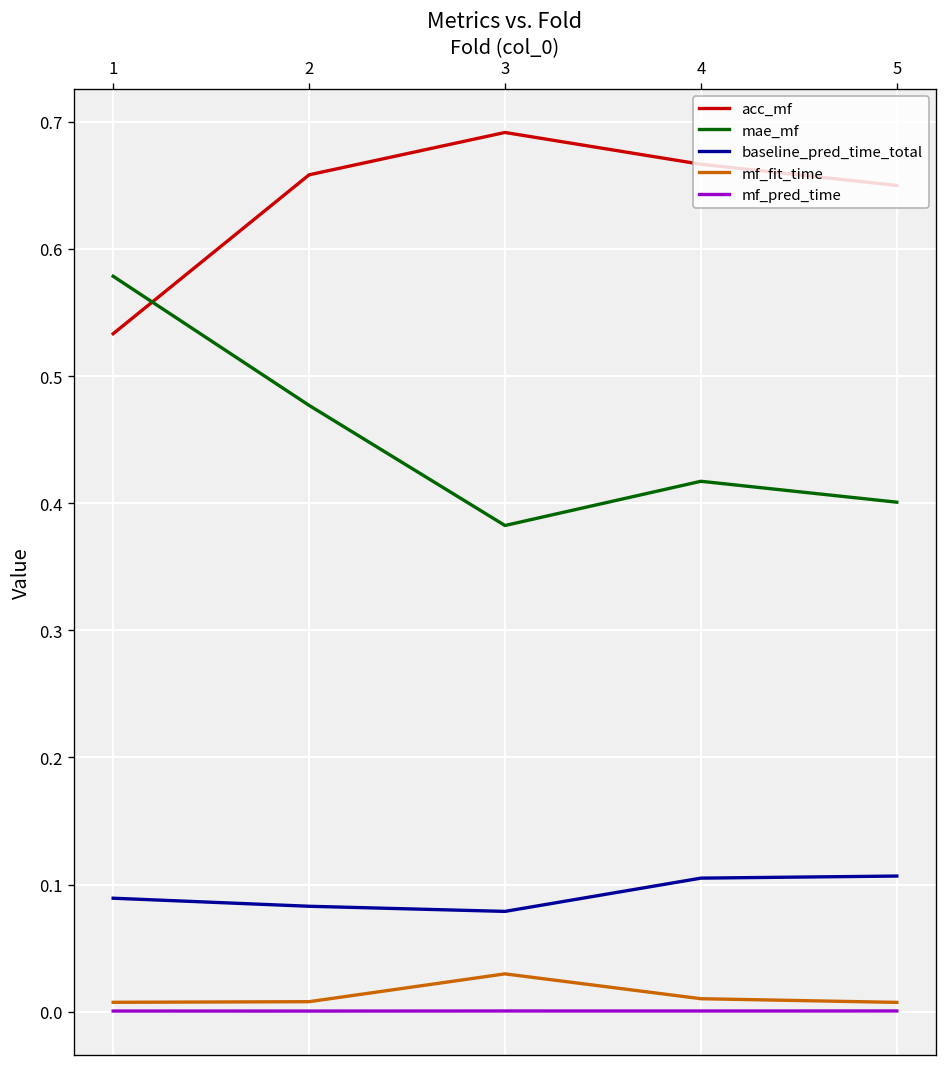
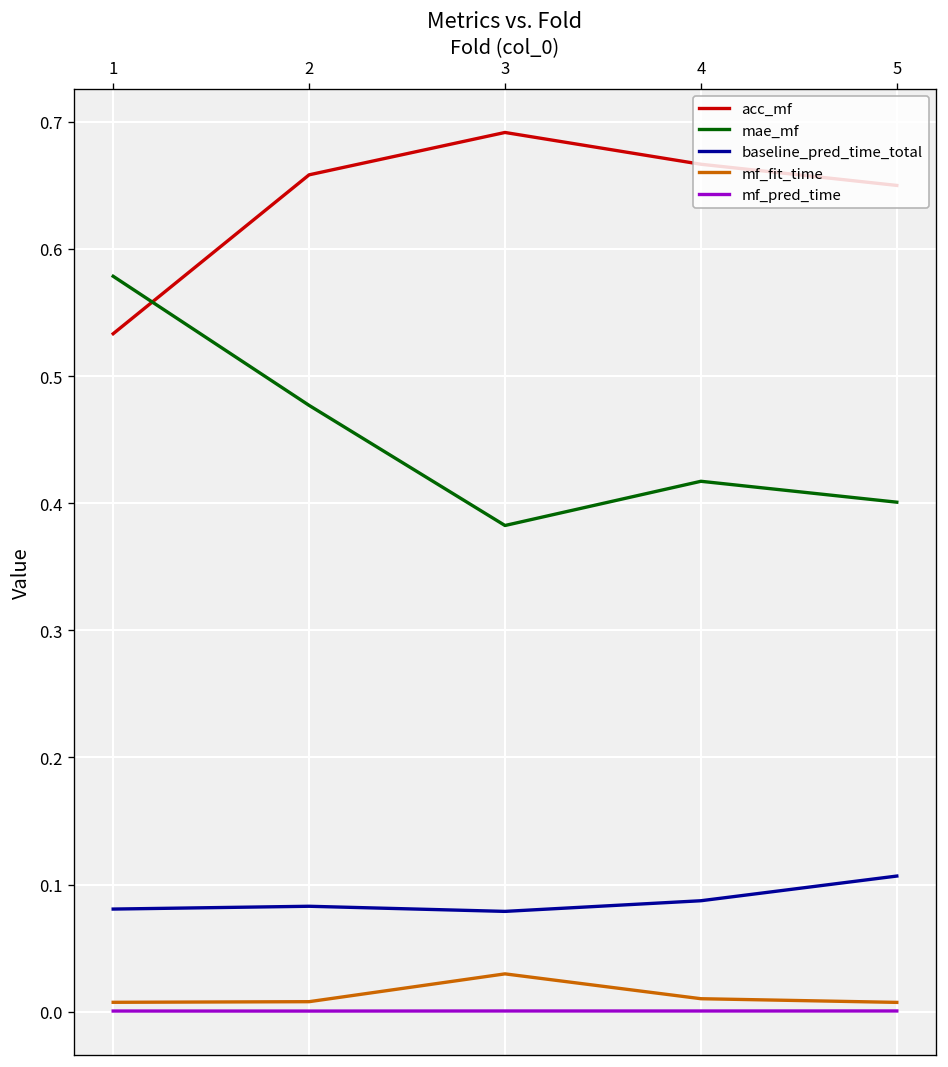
baseline_pred_time_total, 1: 0.089 -> 0.081
baseline_pred_time_total, 4: 0.105 -> 0.087
